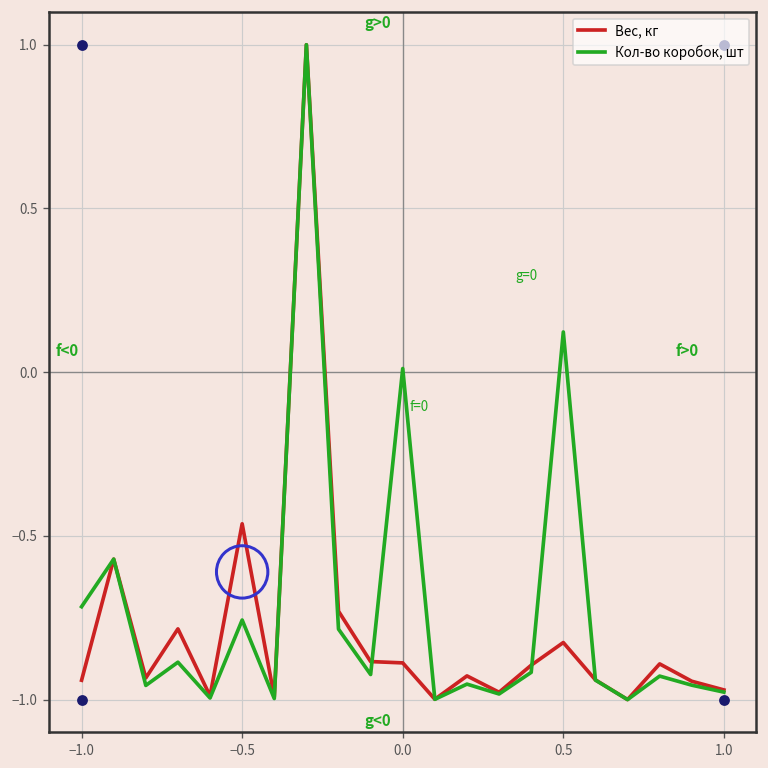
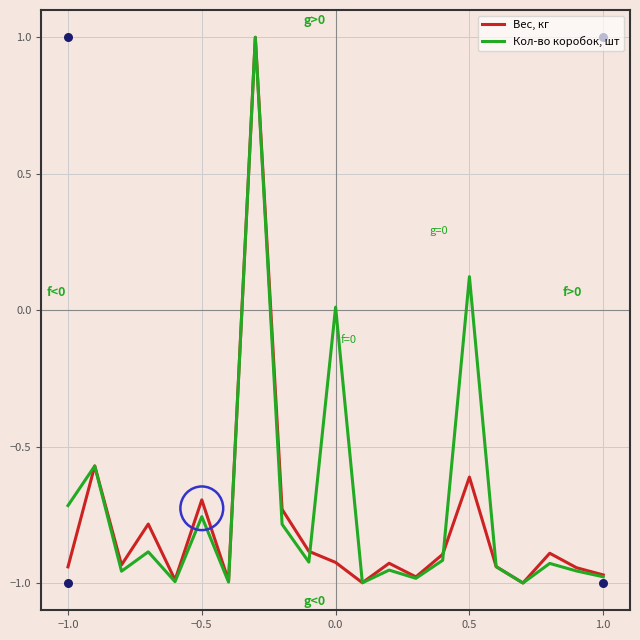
Вес, кг, −0.5: -0.46 -> -0.70
Вес, кг, 0.0: -0.89 -> -0.92
Вес, кг, 0.5: -0.83 -> -0.61
